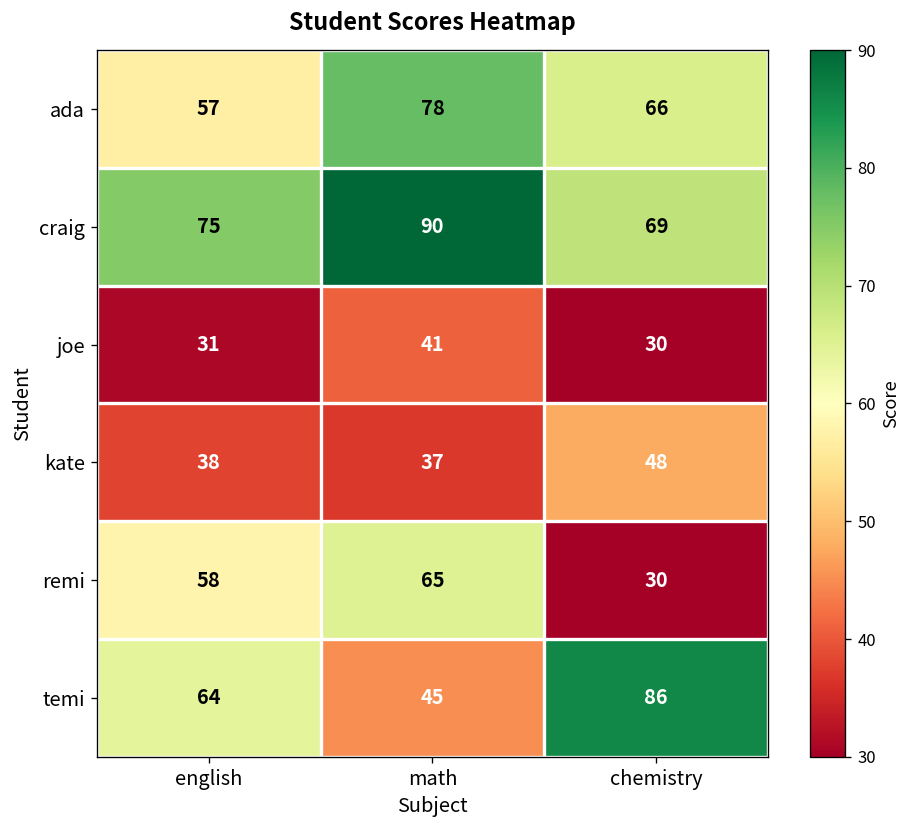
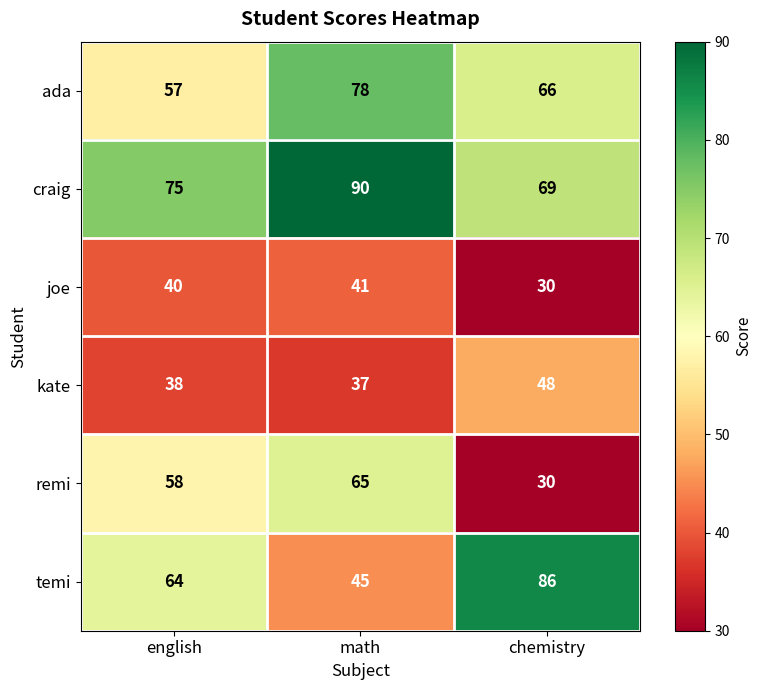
joe, english: 31 -> 40
